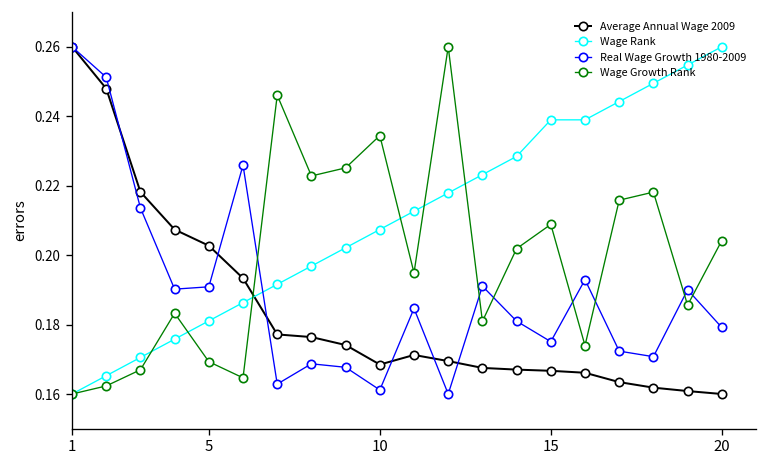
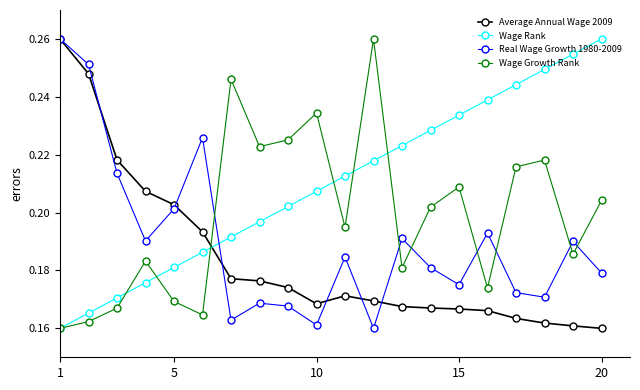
Real Wage Growth 1980-2009, 5: 0.191 -> 0.201
Wage Rank, 15: 0.239 -> 0.234
